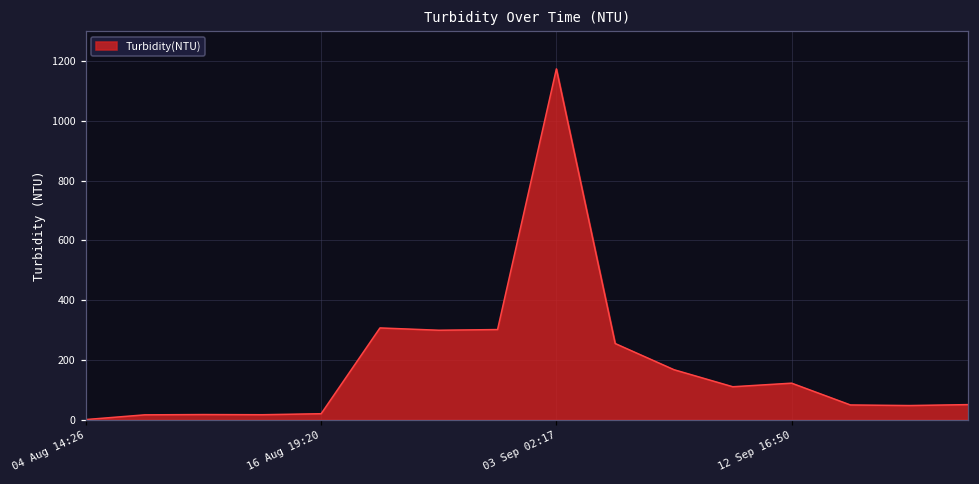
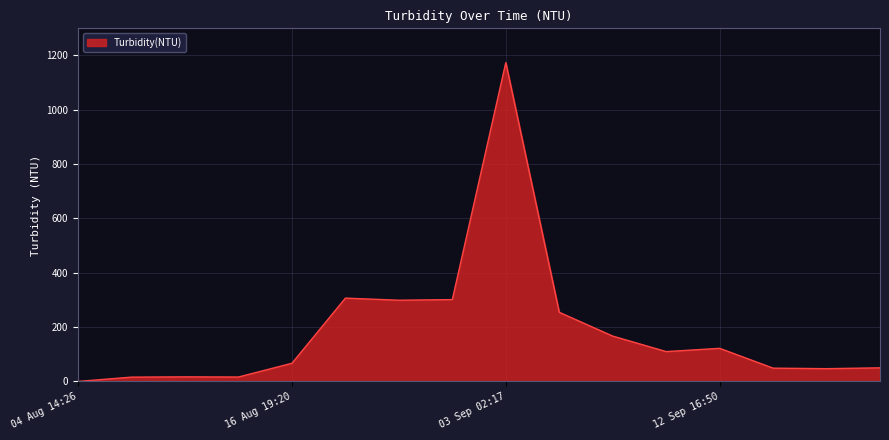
16 Aug 19:20: 20 -> 70
